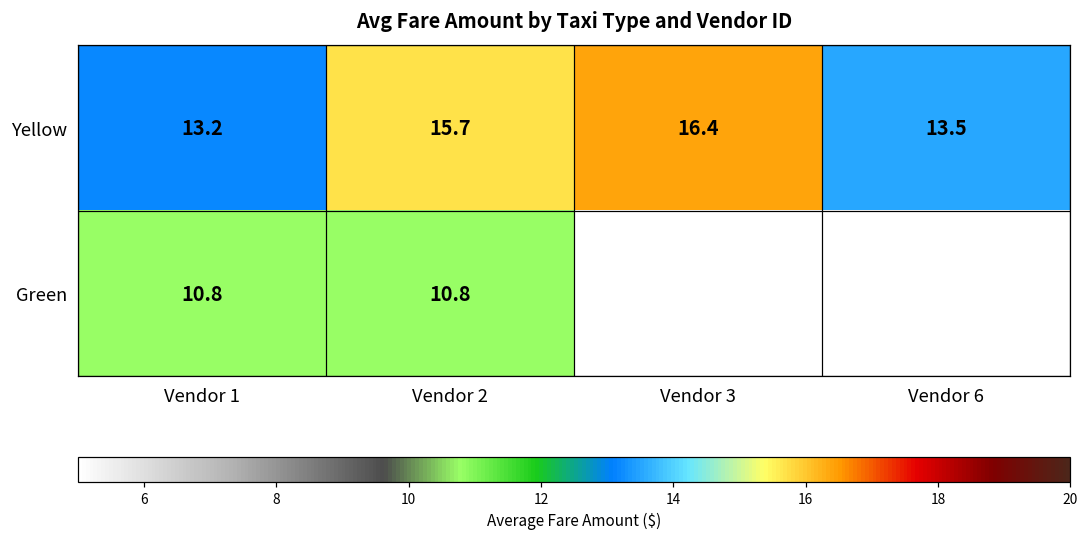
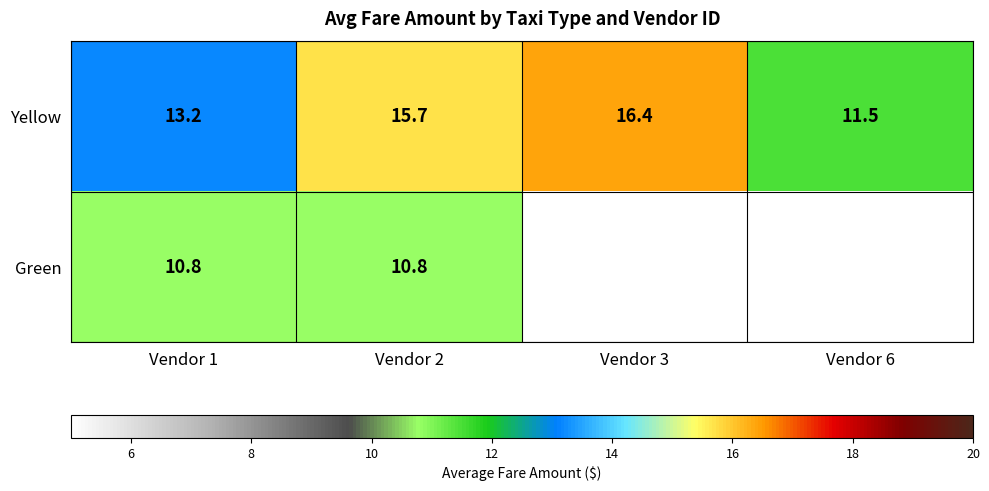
Yellow, Vendor 6: 13.5 -> 11.5
